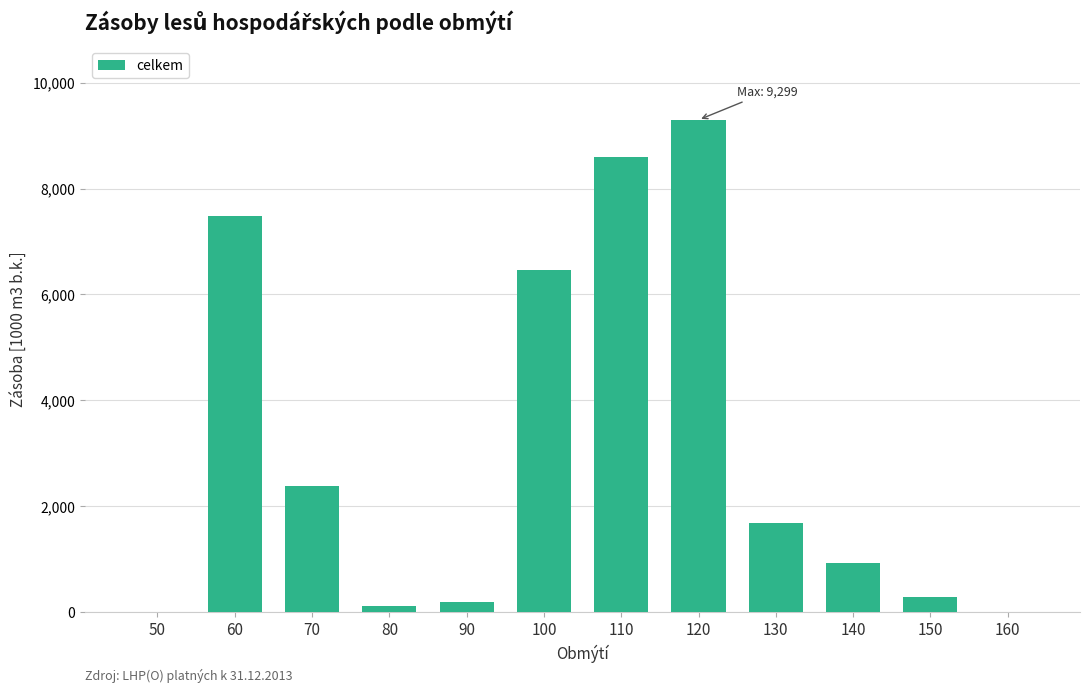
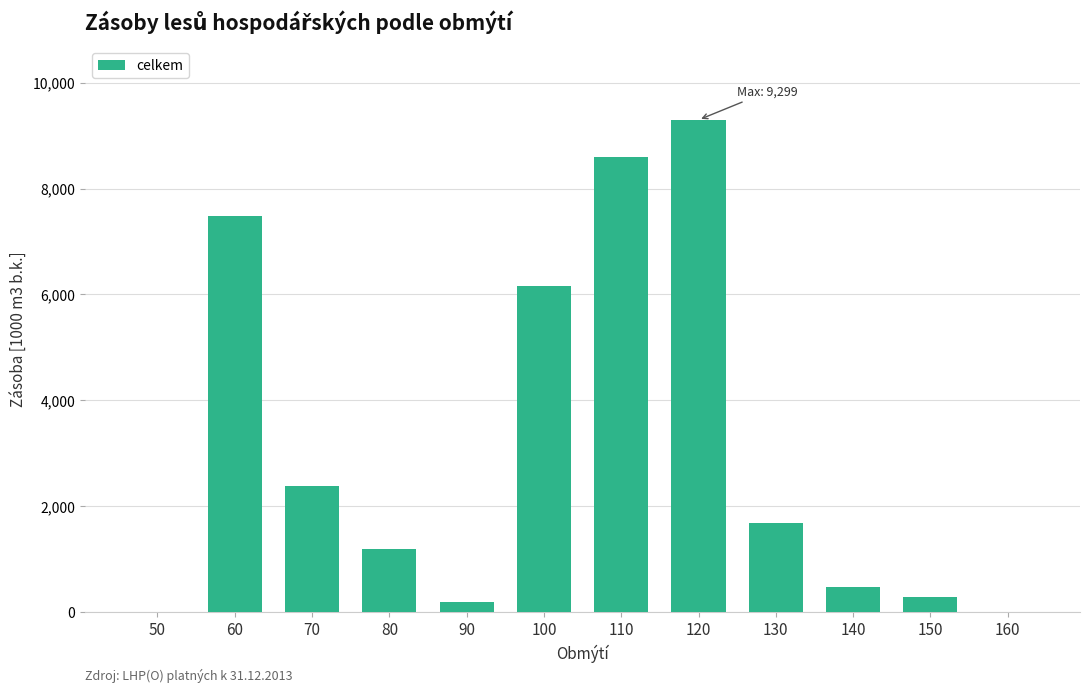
80: 100 -> 1,200
100: 6,500 -> 6,200
140: 900 -> 500
